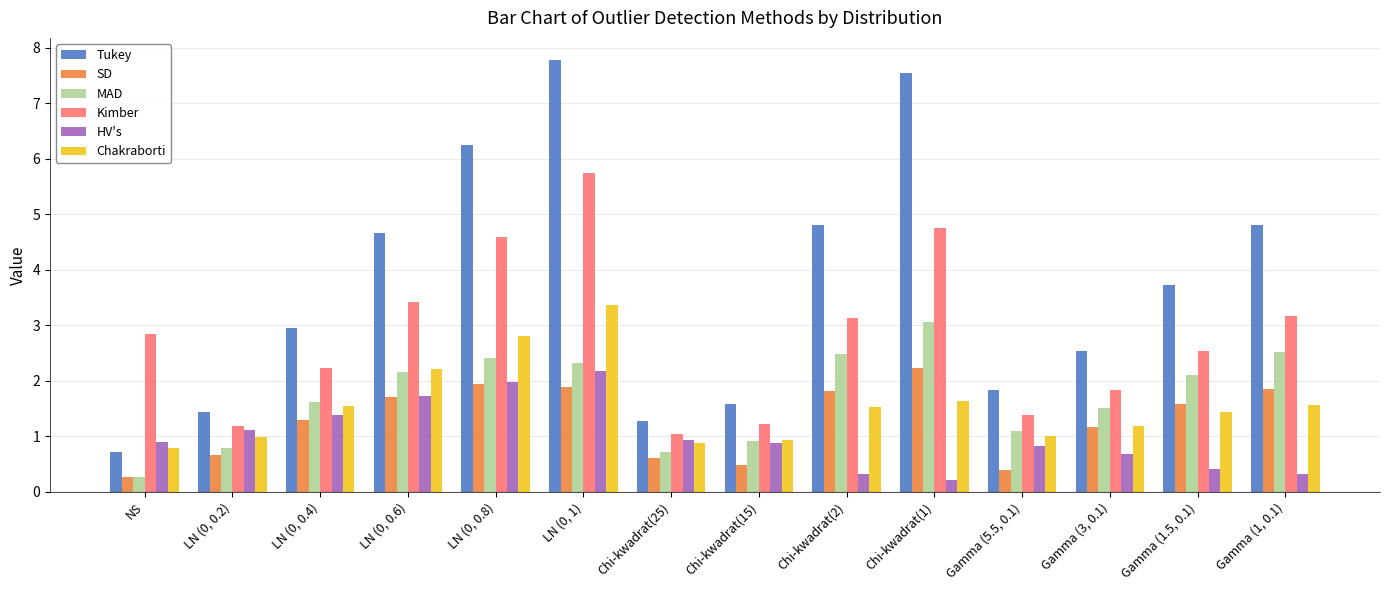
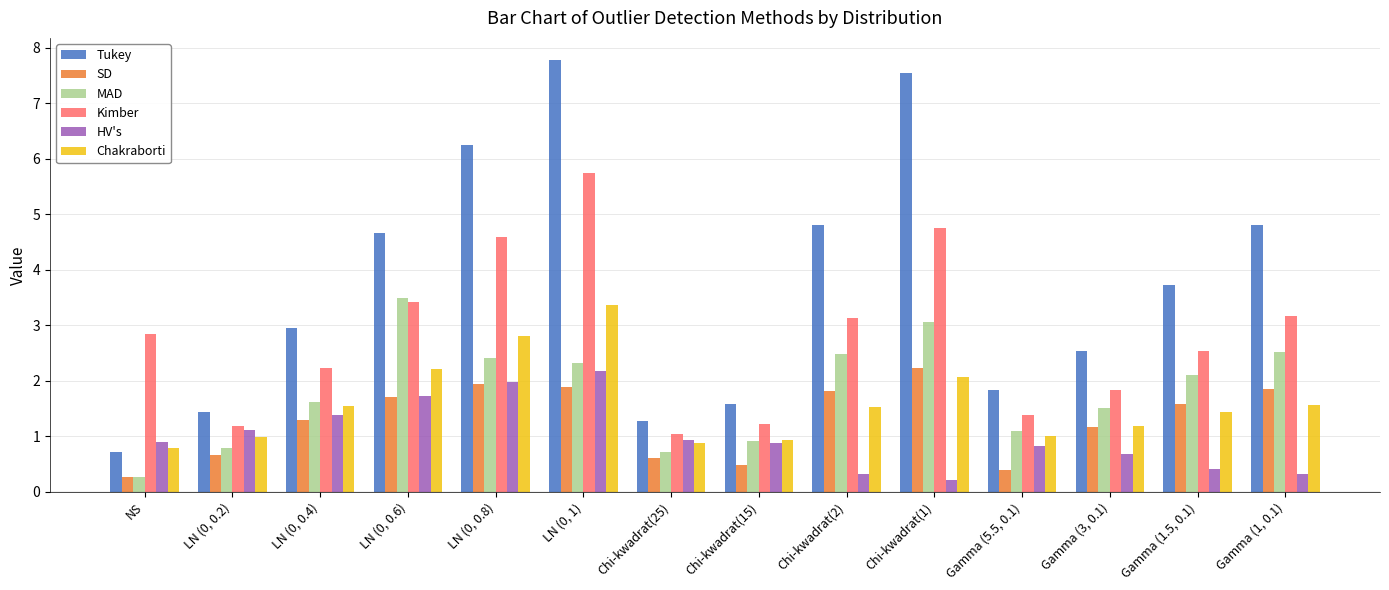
MAD, LN (0, 0.6): 2.2 -> 3.5
Chakraborti, Chi-kwadrat(1): 1.6 -> 2.1
